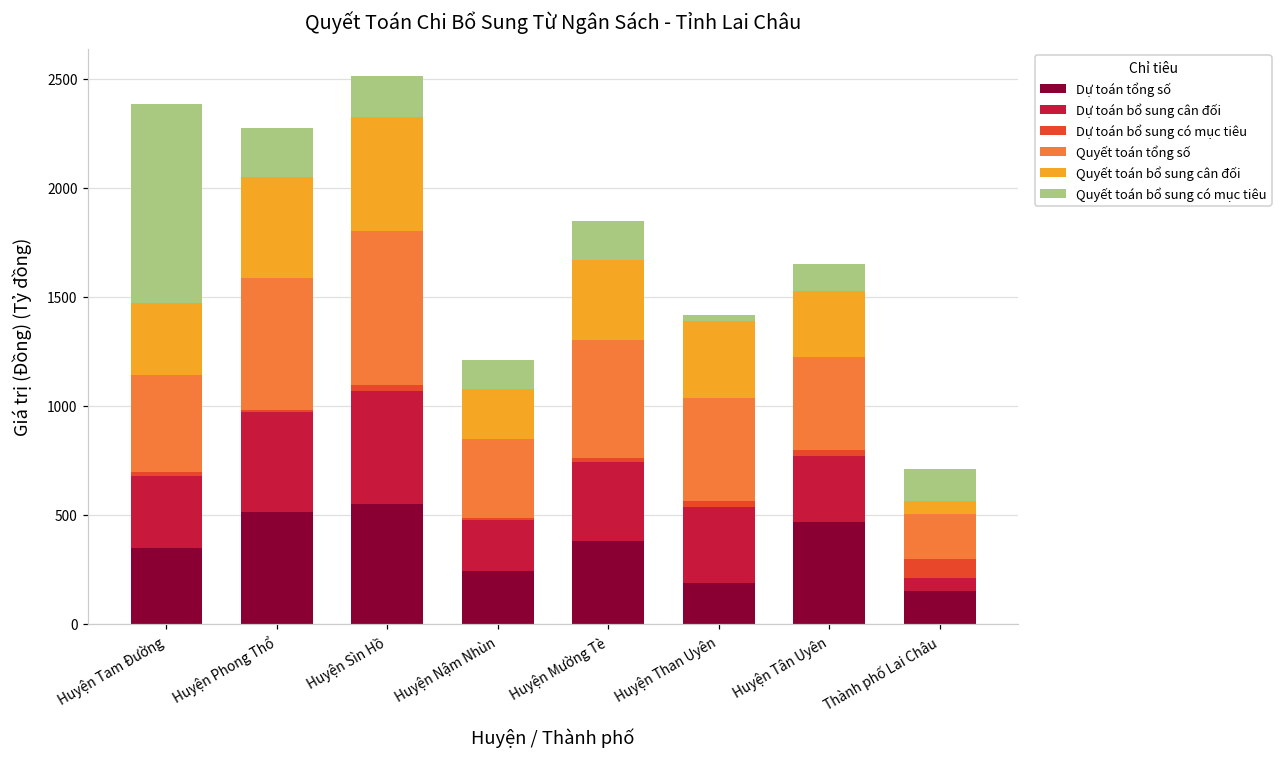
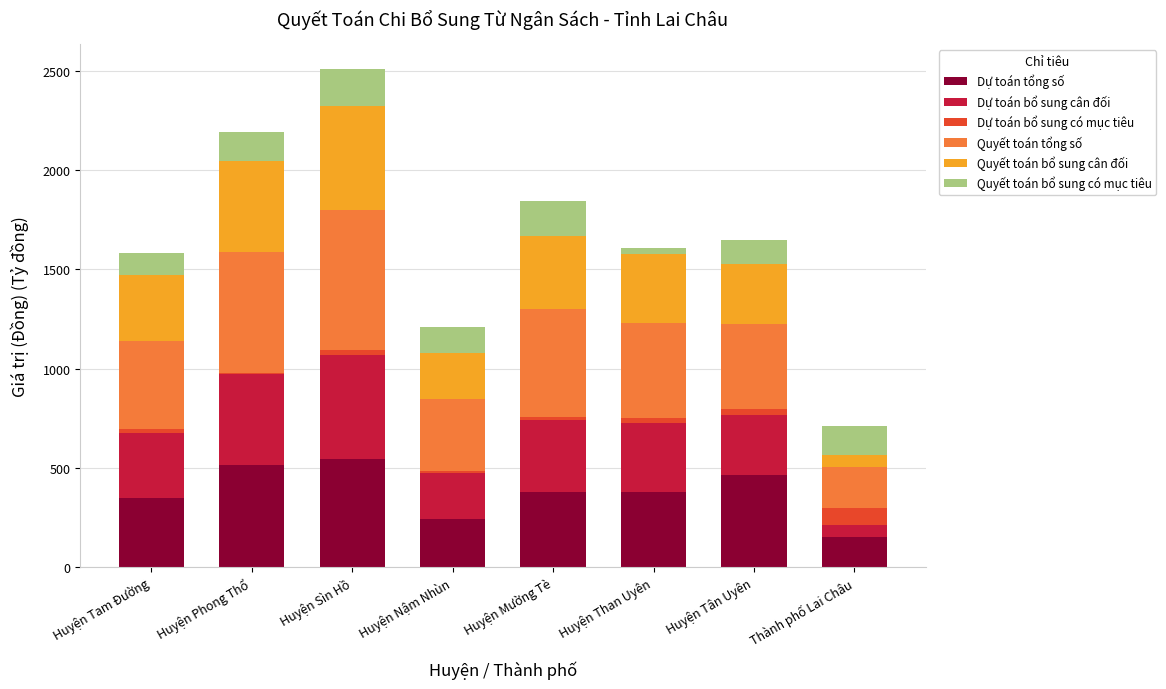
Quyết toán bổ sung có mục tiêu, Huyện Tam Đường: 910 -> 120
Quyết toán bổ sung có mục tiêu, Huyện Phong Thổ: 230 -> 150
Dự toán tổng số, Huyện Than Uyên: 180 -> 380
